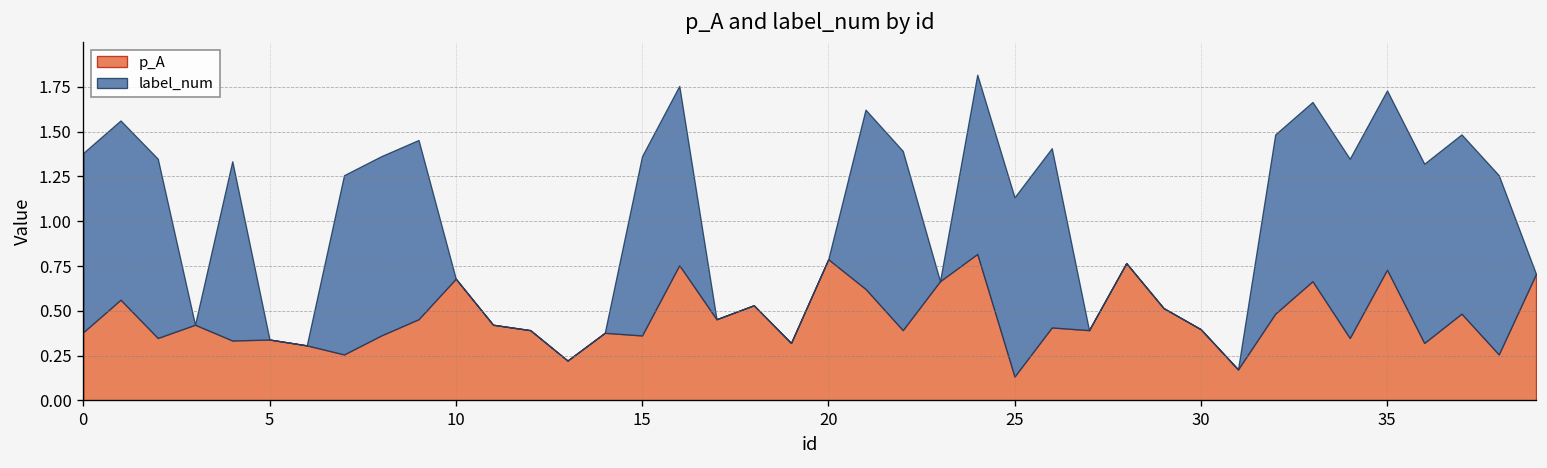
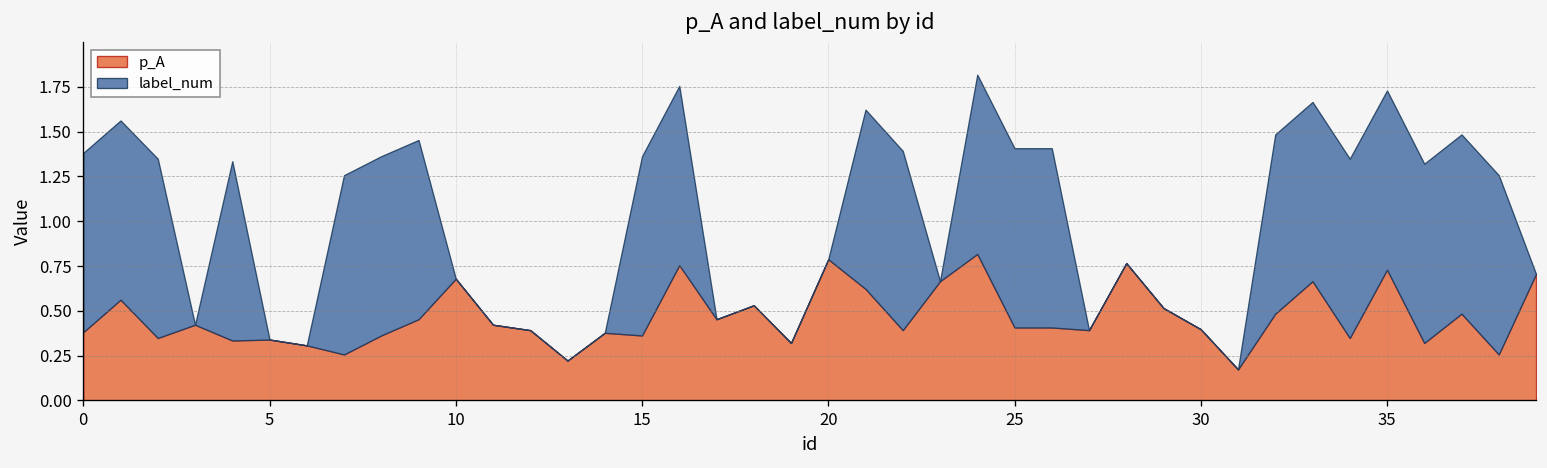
p_A, 25: 0.13 -> 0.41
